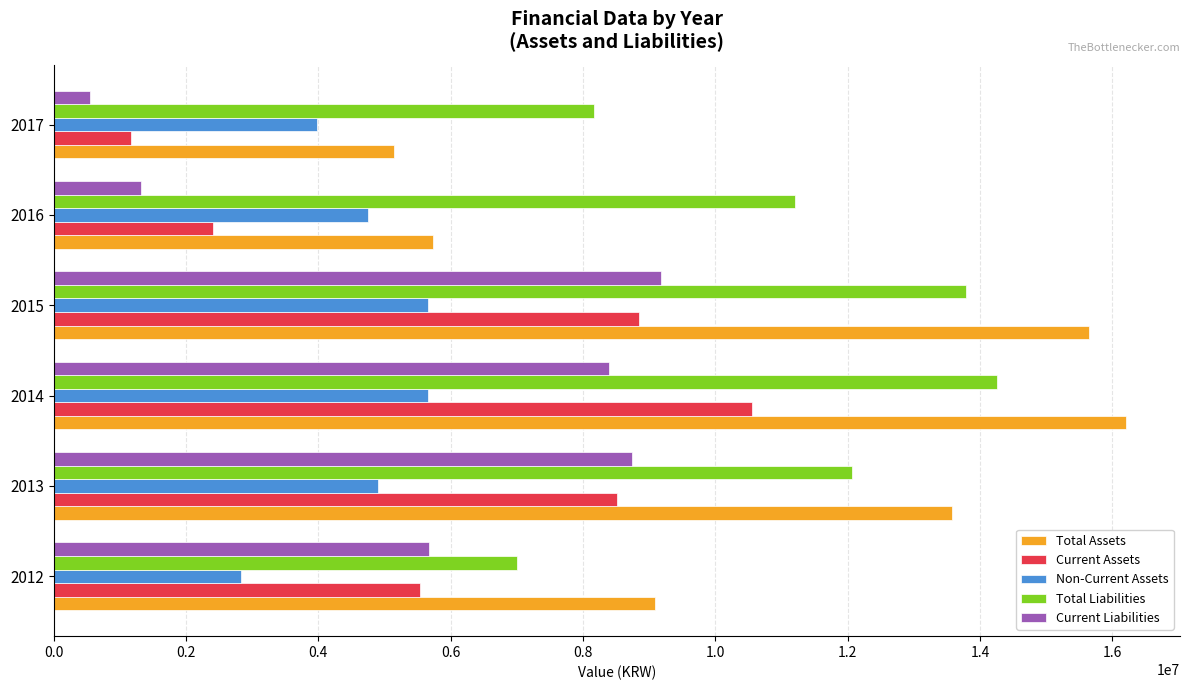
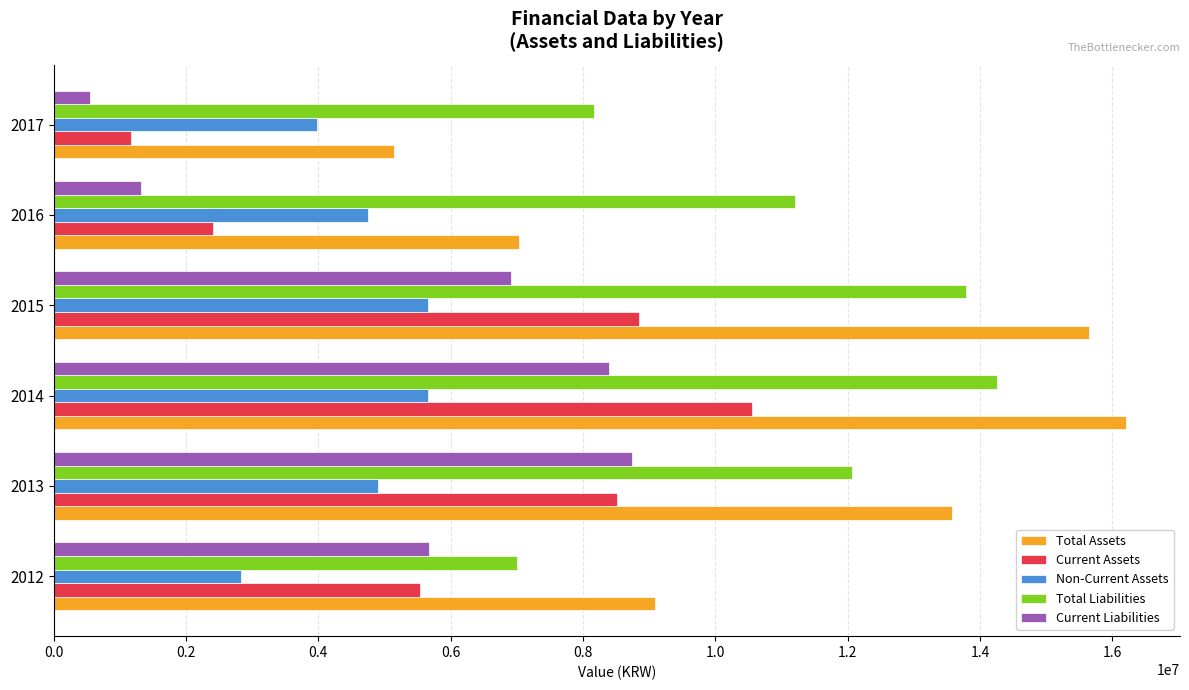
Total Assets, 2016: 5700000 -> 7000000
Current Liabilities, 2015: 9200000 -> 6900000
